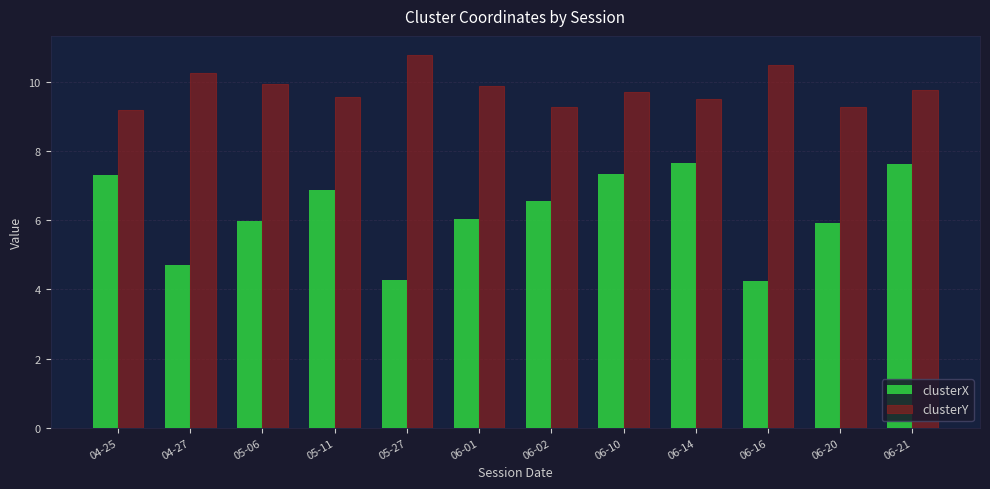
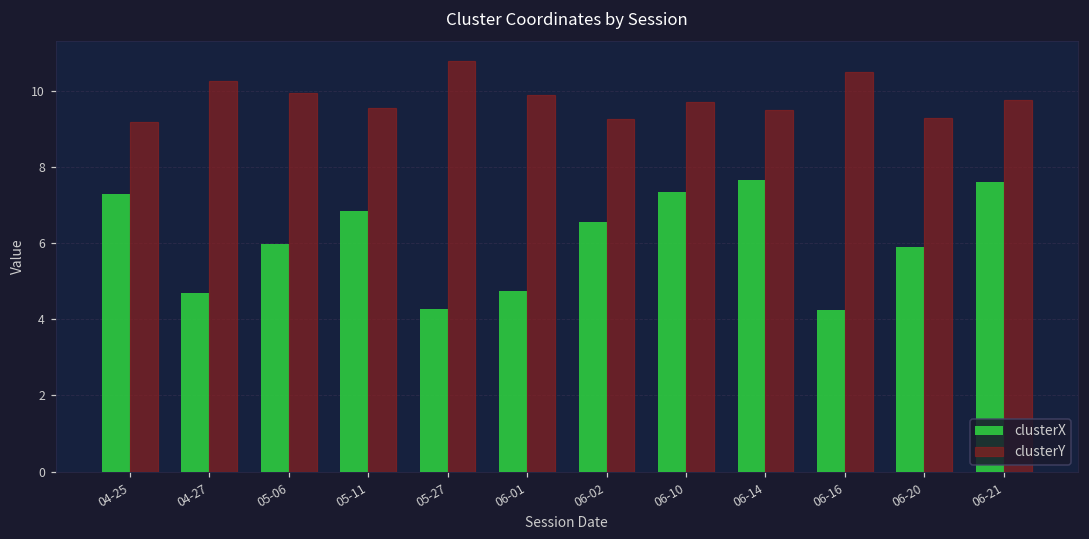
clusterX, 06-01: 6.0 -> 4.7
